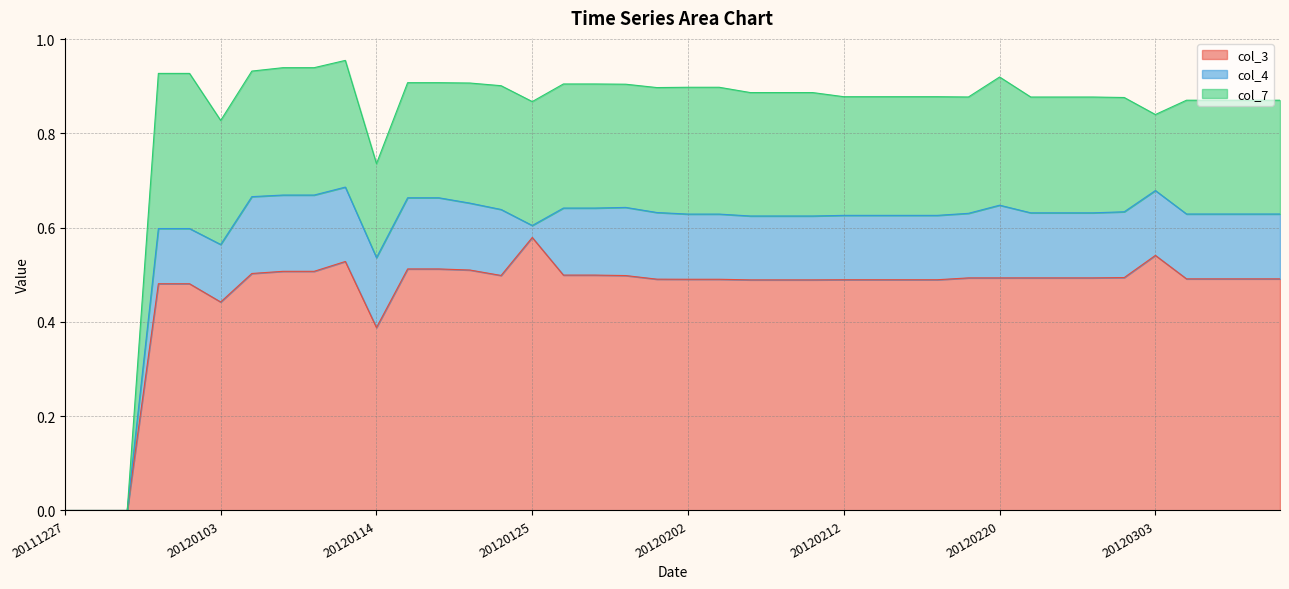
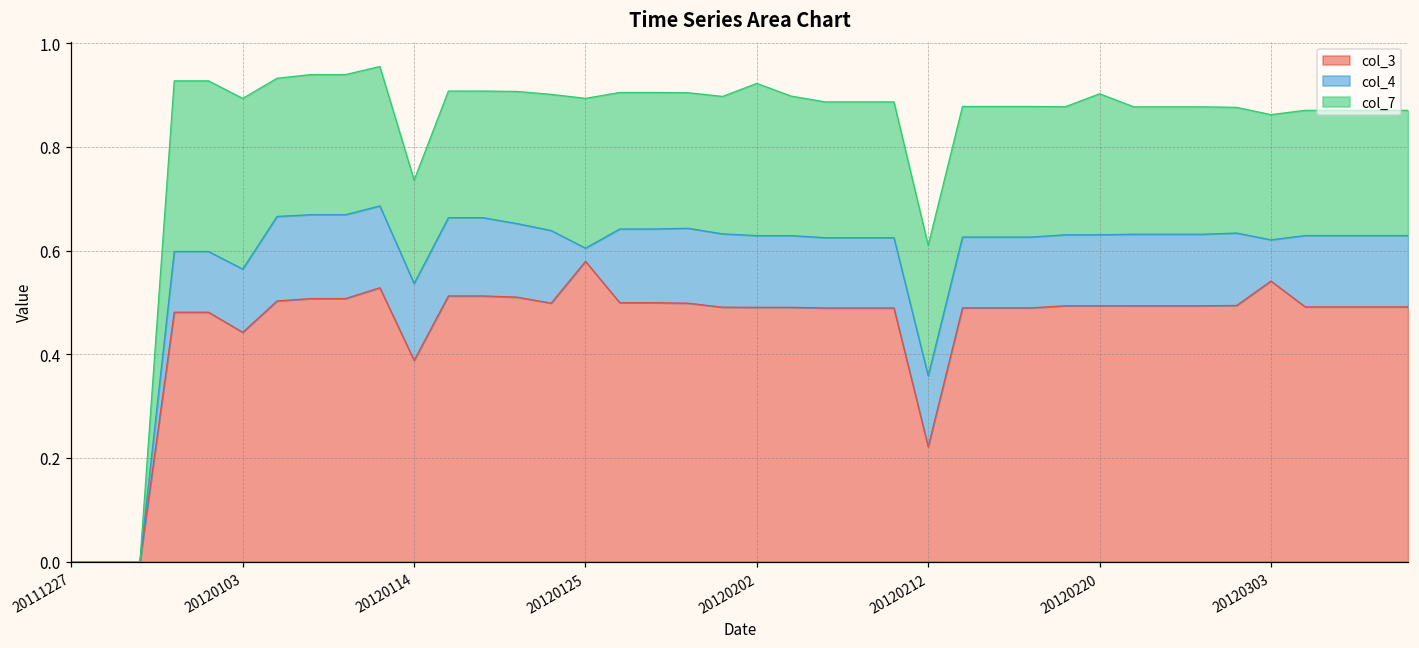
col_7, 20120103: 0.26 -> 0.33
col_7, 20120125: 0.26 -> 0.29
col_7, 20120202: 0.27 -> 0.29
col_3, 20120212: 0.49 -> 0.22
col_4, 20120220: 0.15 -> 0.14
col_4, 20120303: 0.14 -> 0.08
col_7, 20120303: 0.16 -> 0.24
